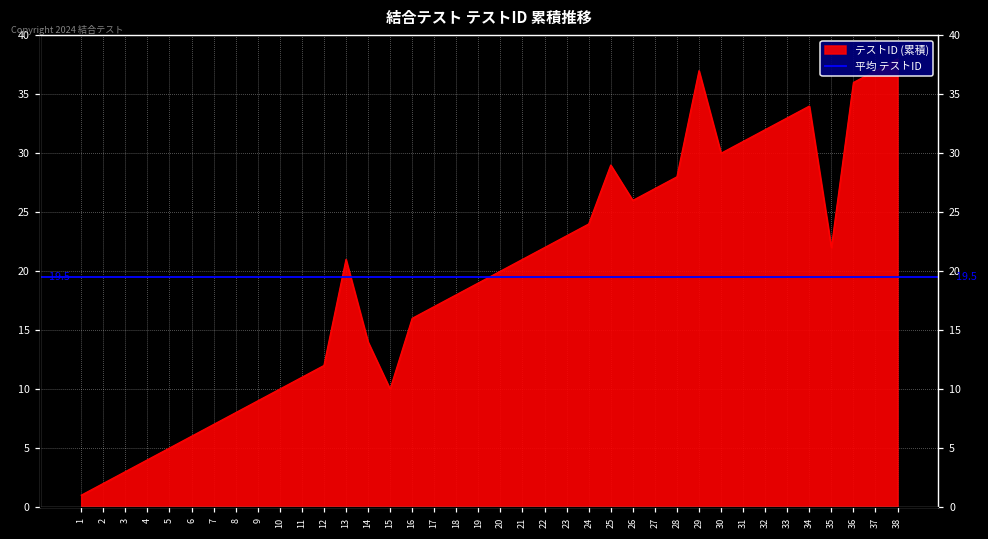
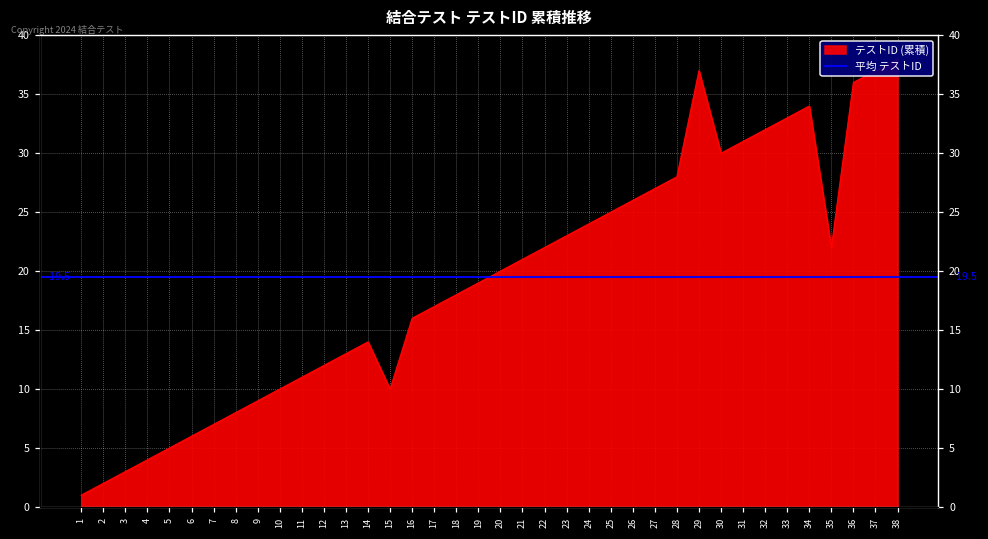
13: 21 -> 13
25: 29 -> 25
